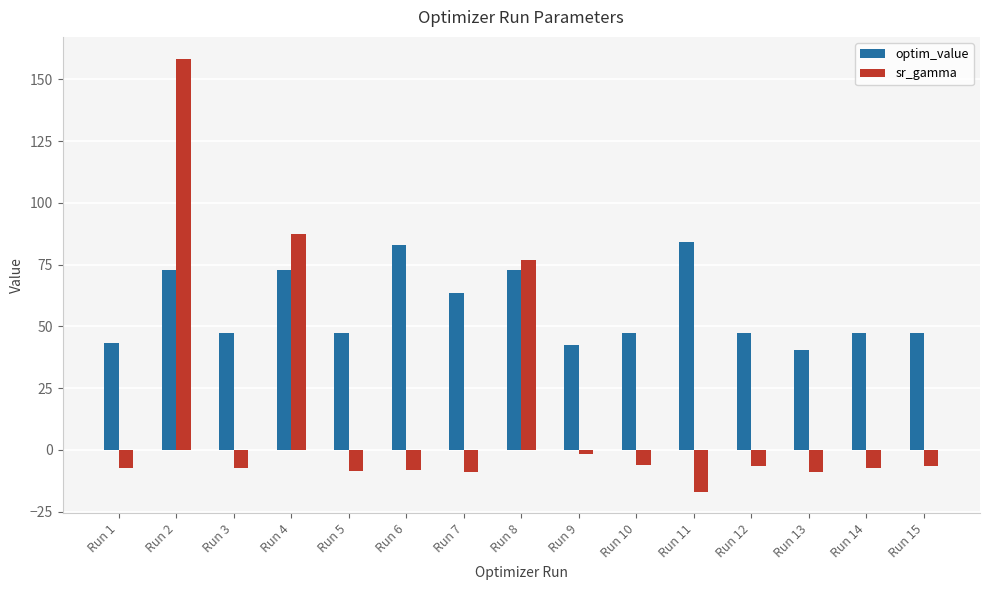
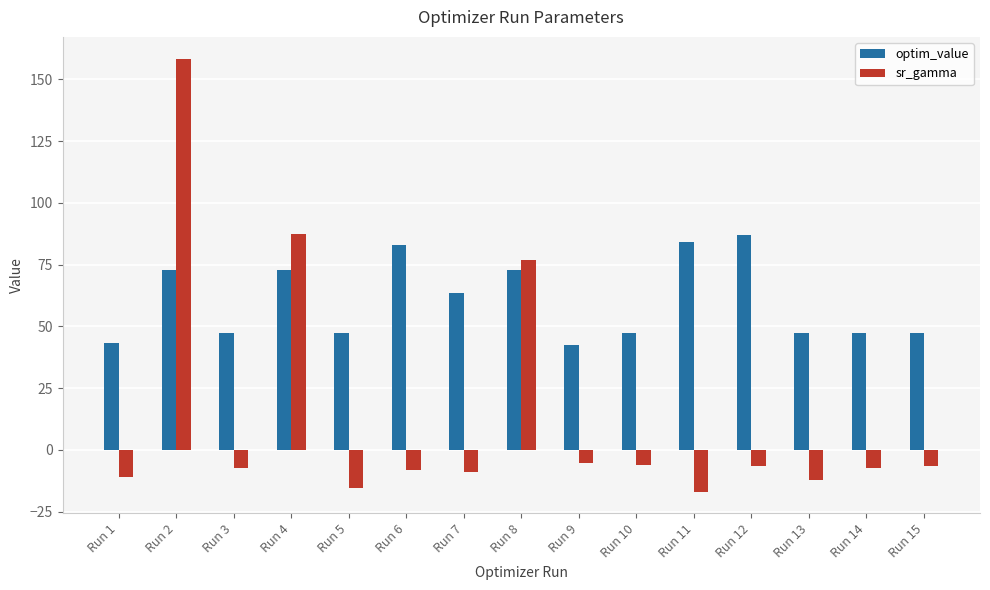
sr_gamma, Run 1: -7 -> -11
sr_gamma, Run 5: -9 -> -16
sr_gamma, Run 9: -2 -> -5
optim_value, Run 12: 47 -> 87
optim_value, Run 13: 40 -> 47
sr_gamma, Run 13: -9 -> -12
